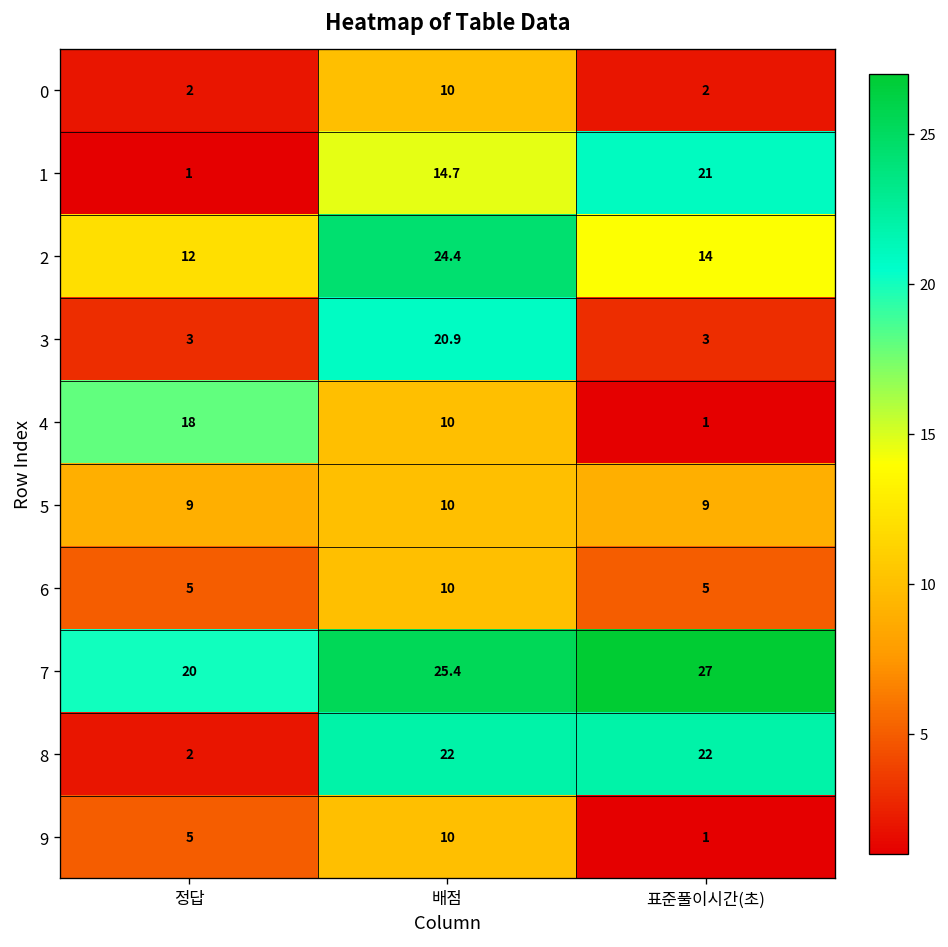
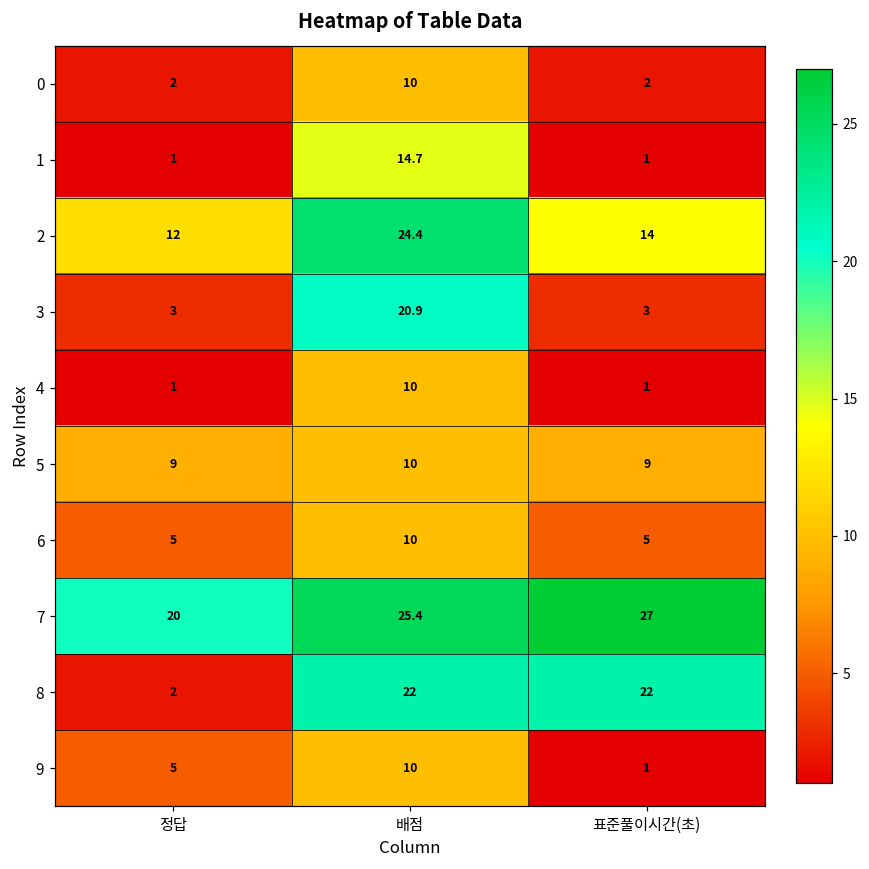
1, 표준풀이시간(초): 21 -> 1
4, 정답: 18 -> 1
